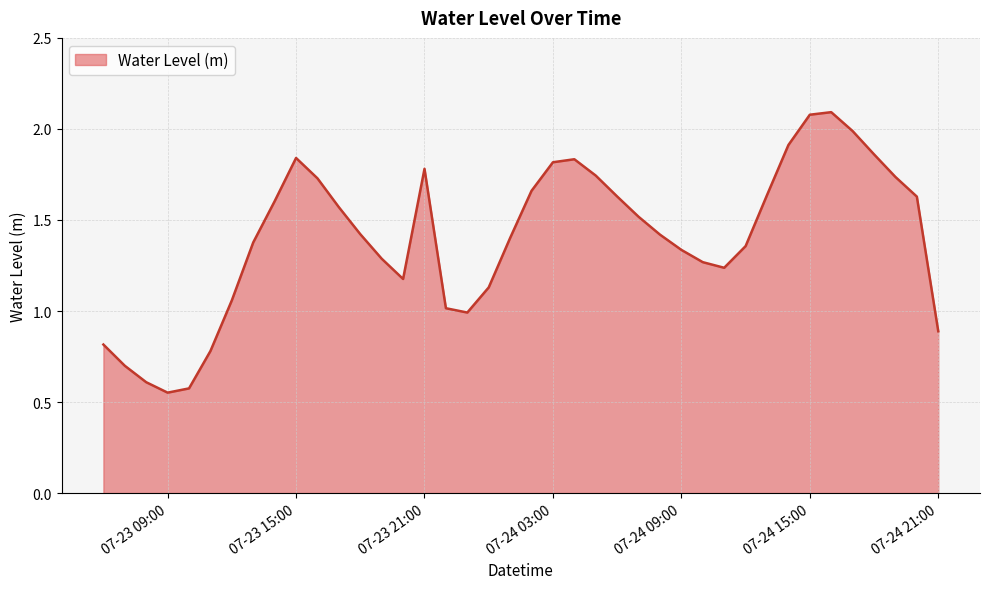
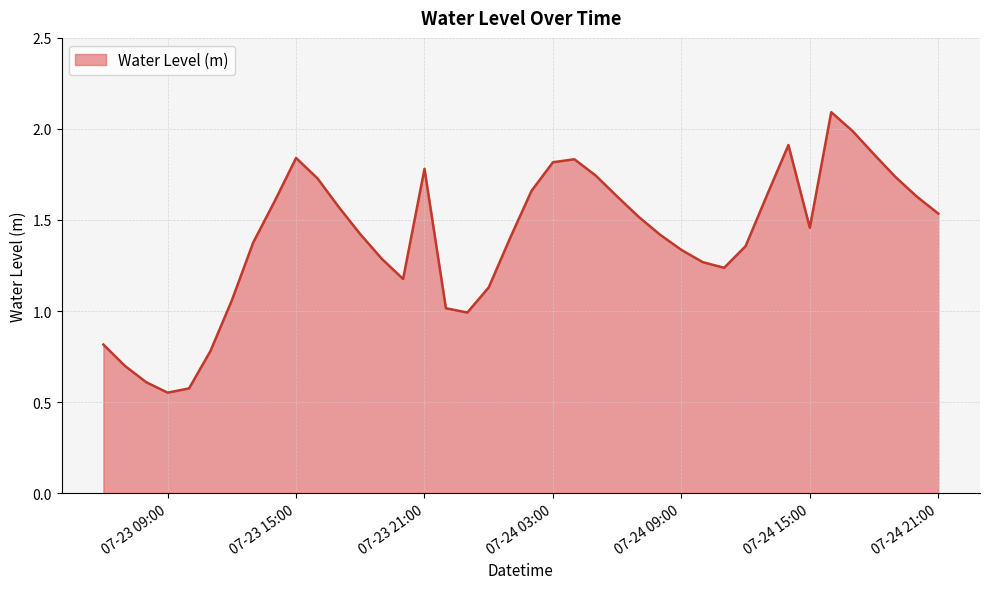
07-24 15:00: 2.08 -> 1.46
07-24 21:00: 0.89 -> 1.54
